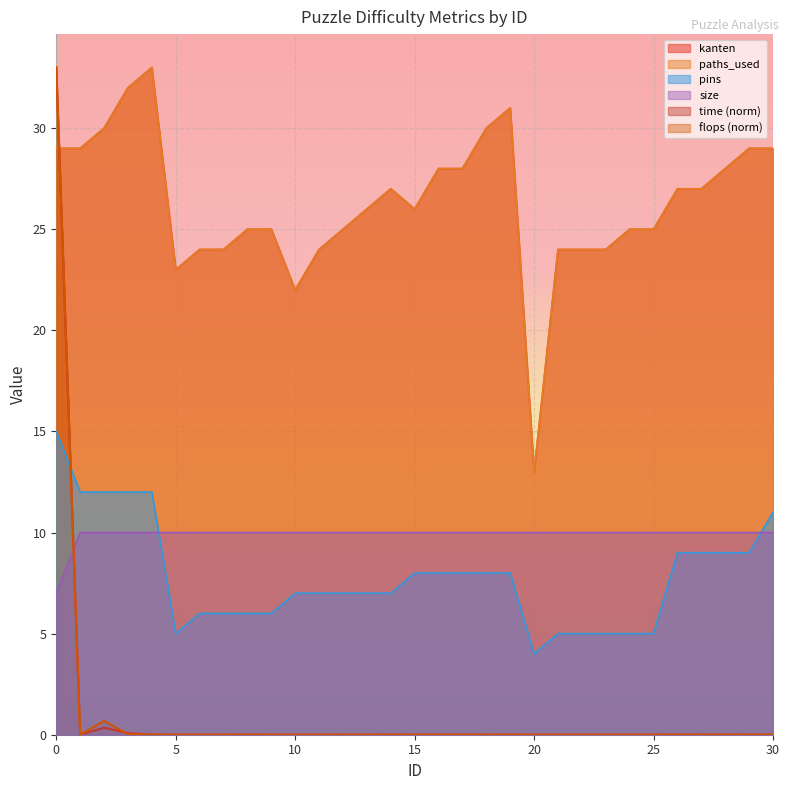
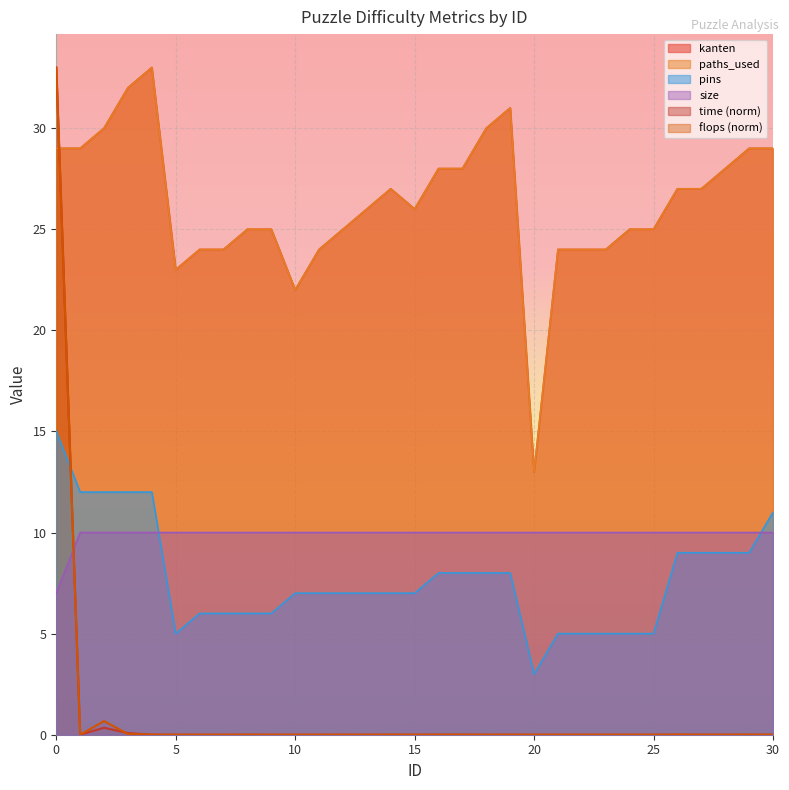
pins, 15: 8 -> 7
pins, 20: 4 -> 3
